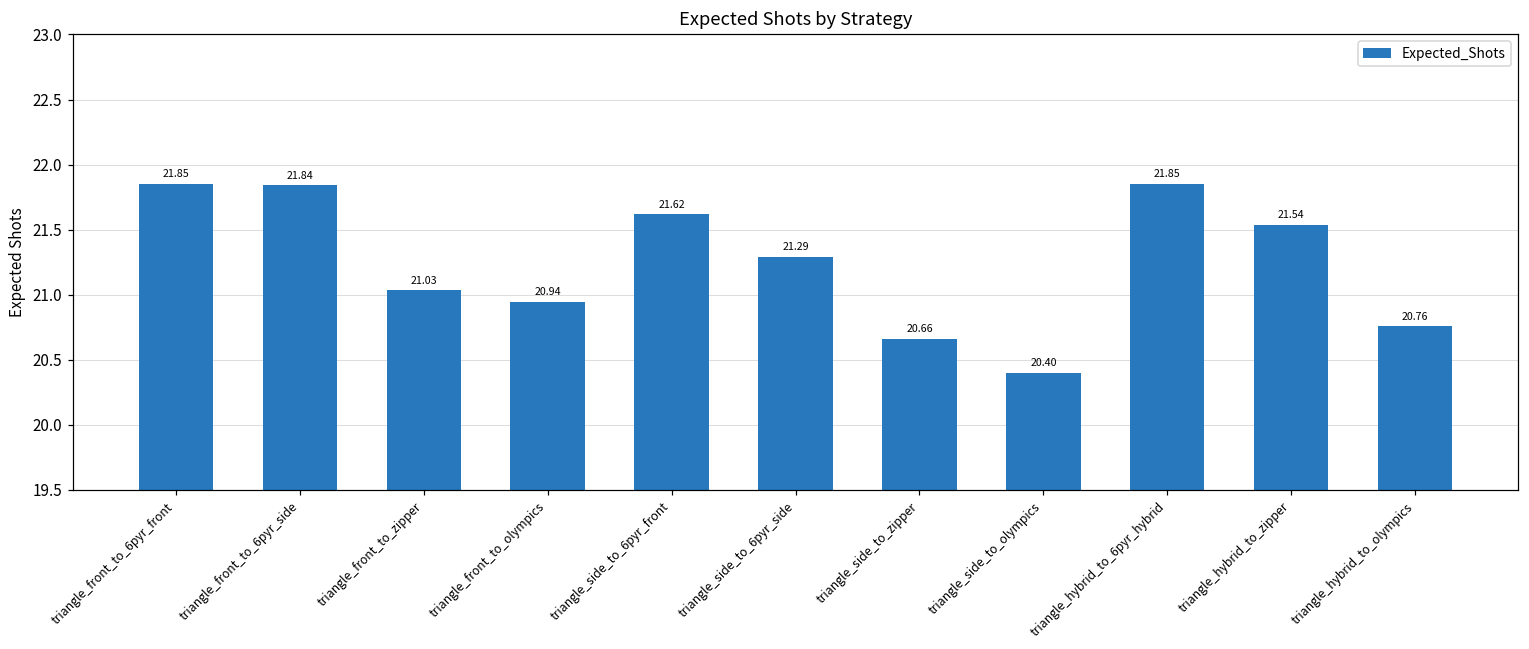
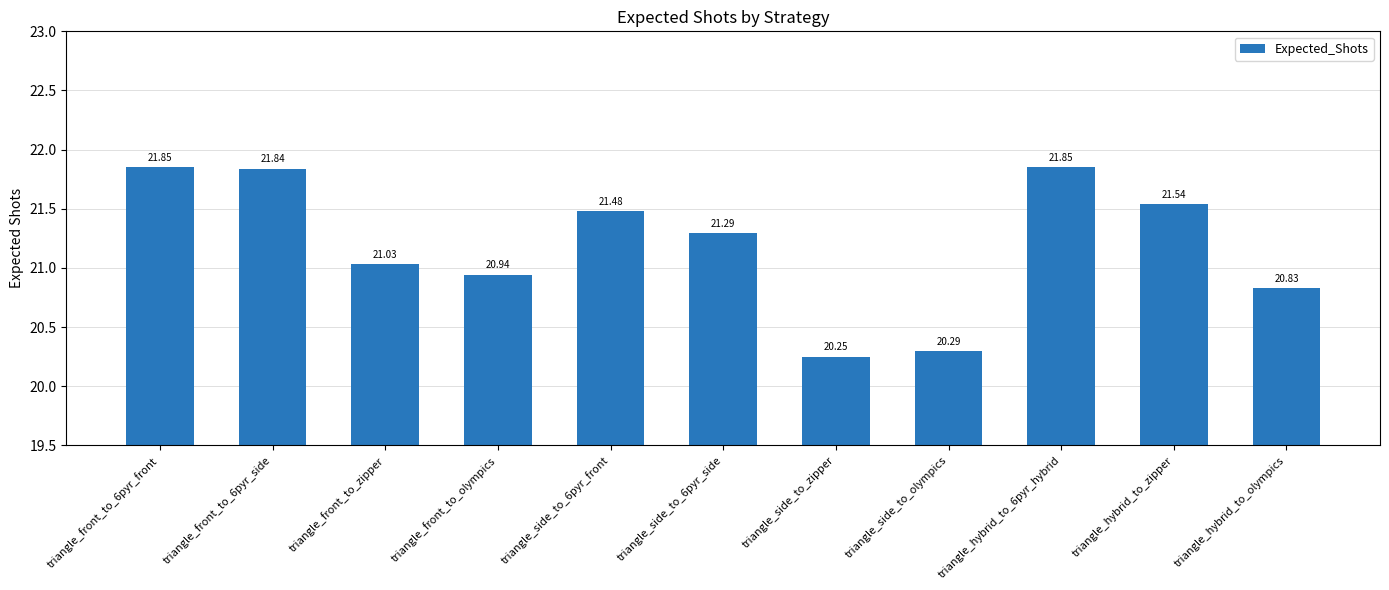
triangle_side_to_6pyr_front: 21.62 -> 21.48
triangle_side_to_zipper: 20.66 -> 20.25
triangle_side_to_olympics: 20.40 -> 20.29
triangle_hybrid_to_olympics: 20.76 -> 20.83
